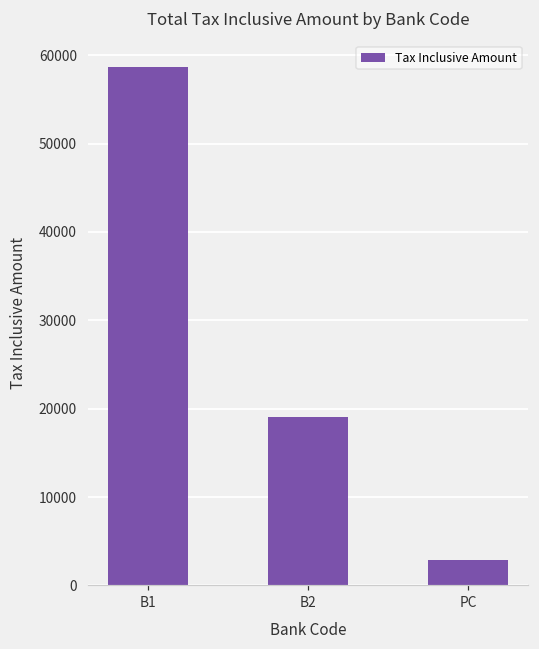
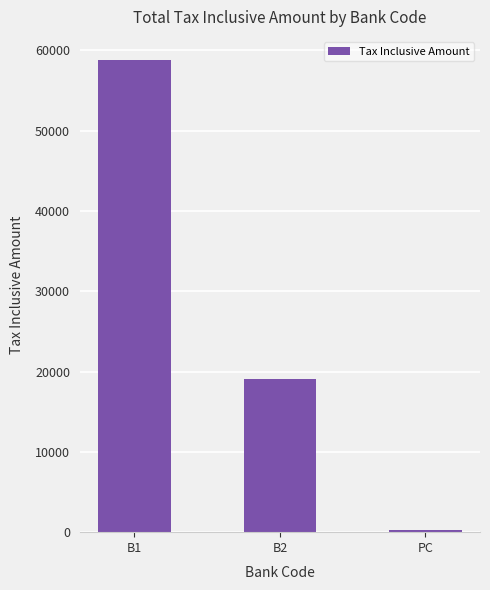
PC: 3000 -> 0
